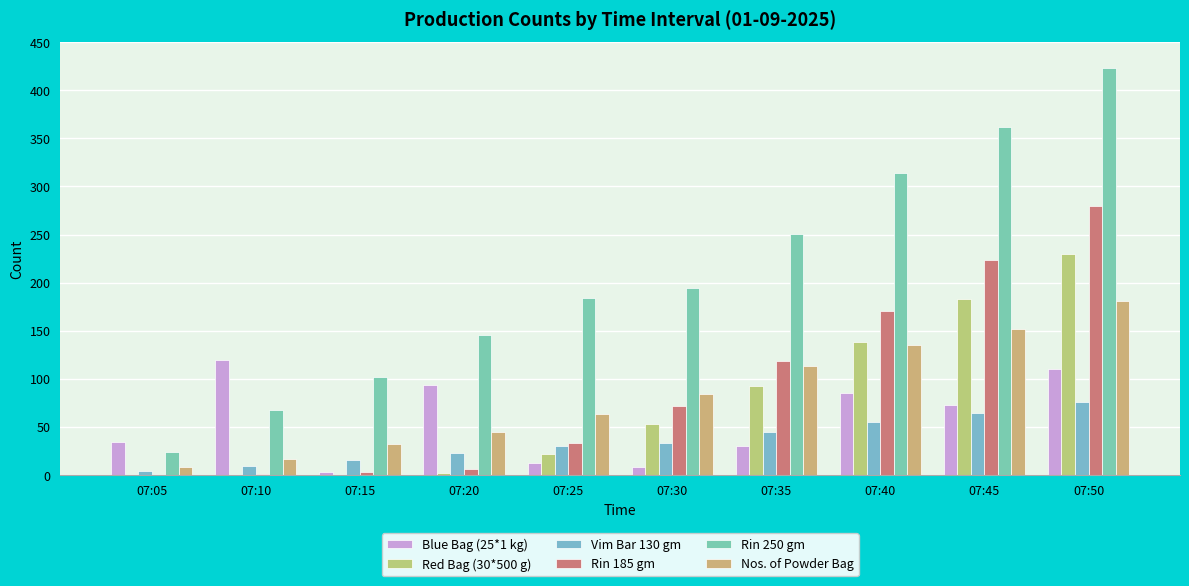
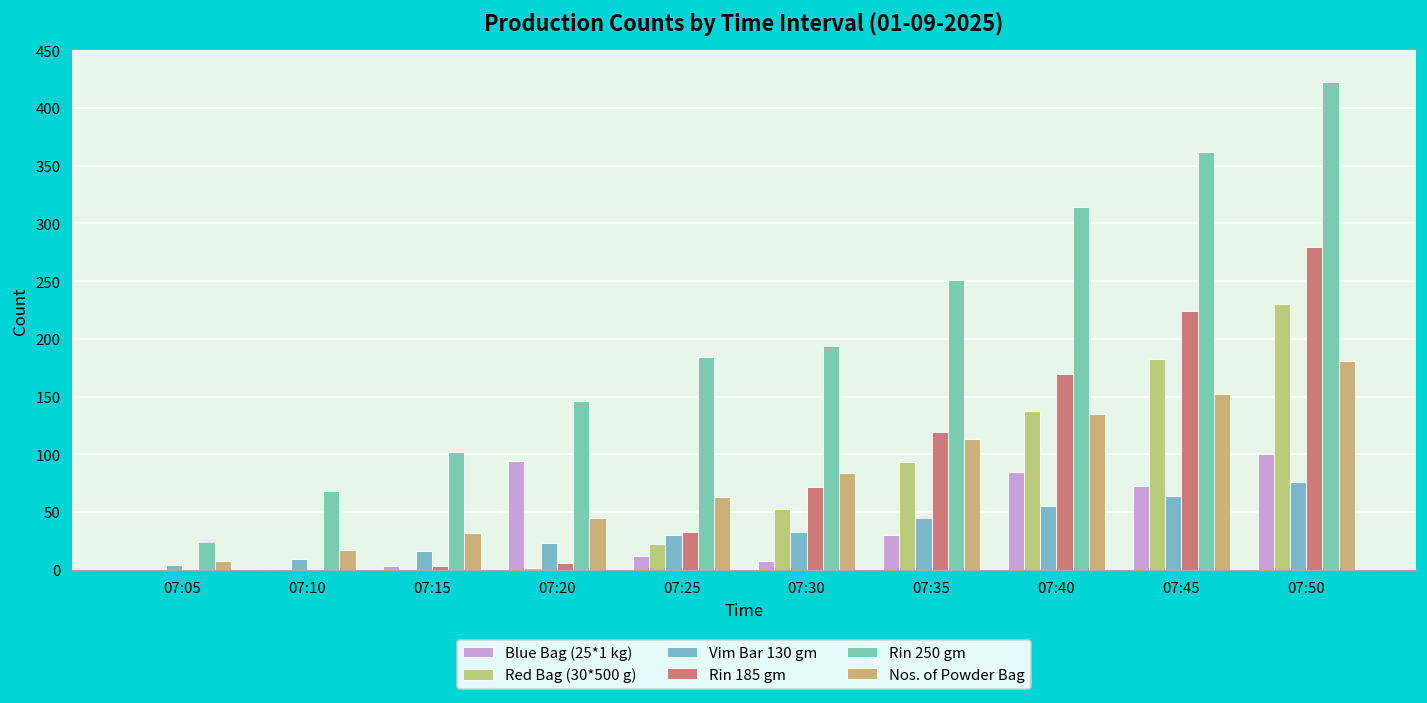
Blue Bag (25*1 kg), 07:05: 30 -> 0
Blue Bag (25*1 kg), 07:10: 120 -> 0
Blue Bag (25*1 kg), 07:50: 110 -> 100
